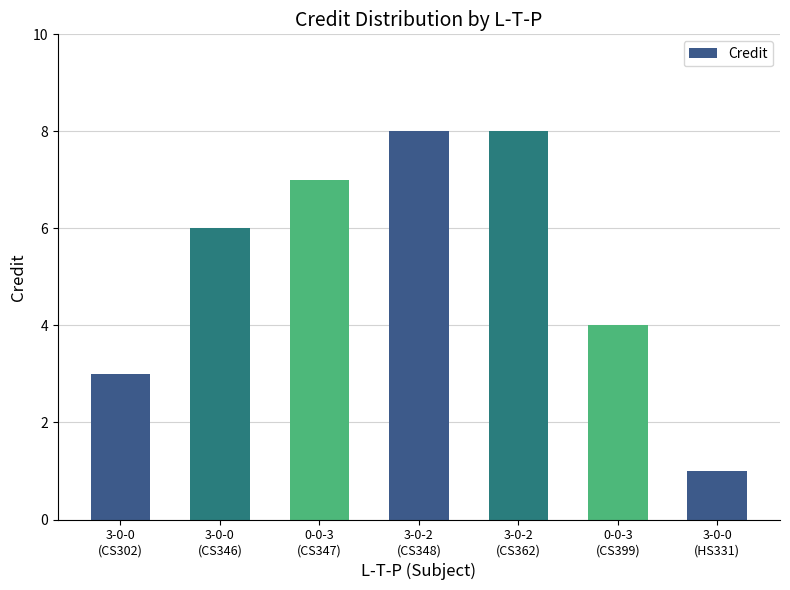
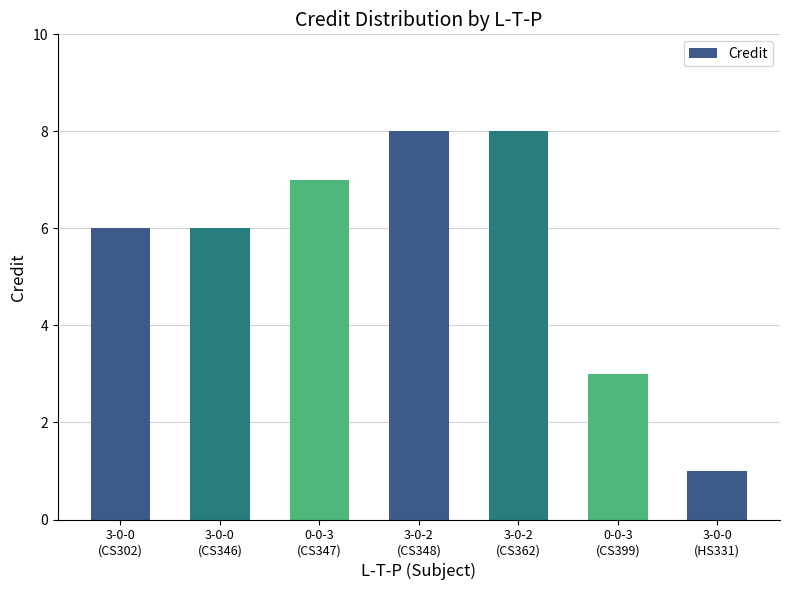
3-0-0 (CS302): 3 -> 6
0-0-3 (CS399): 4 -> 3
